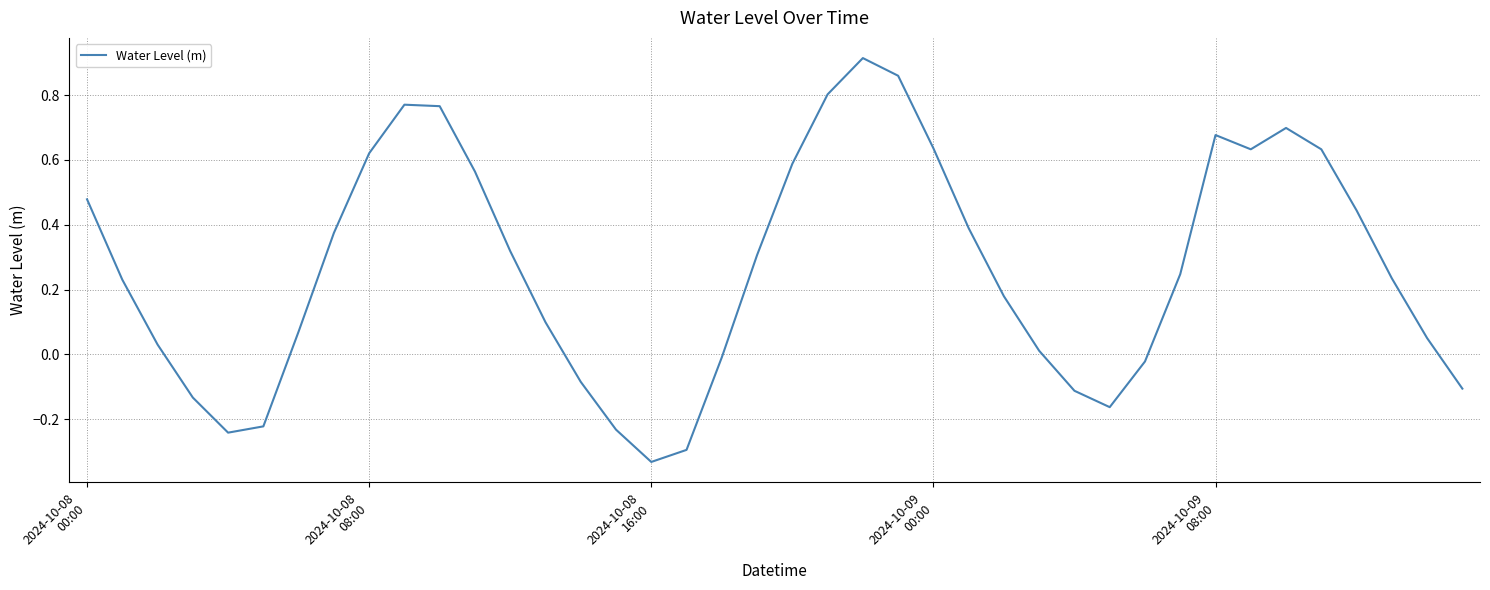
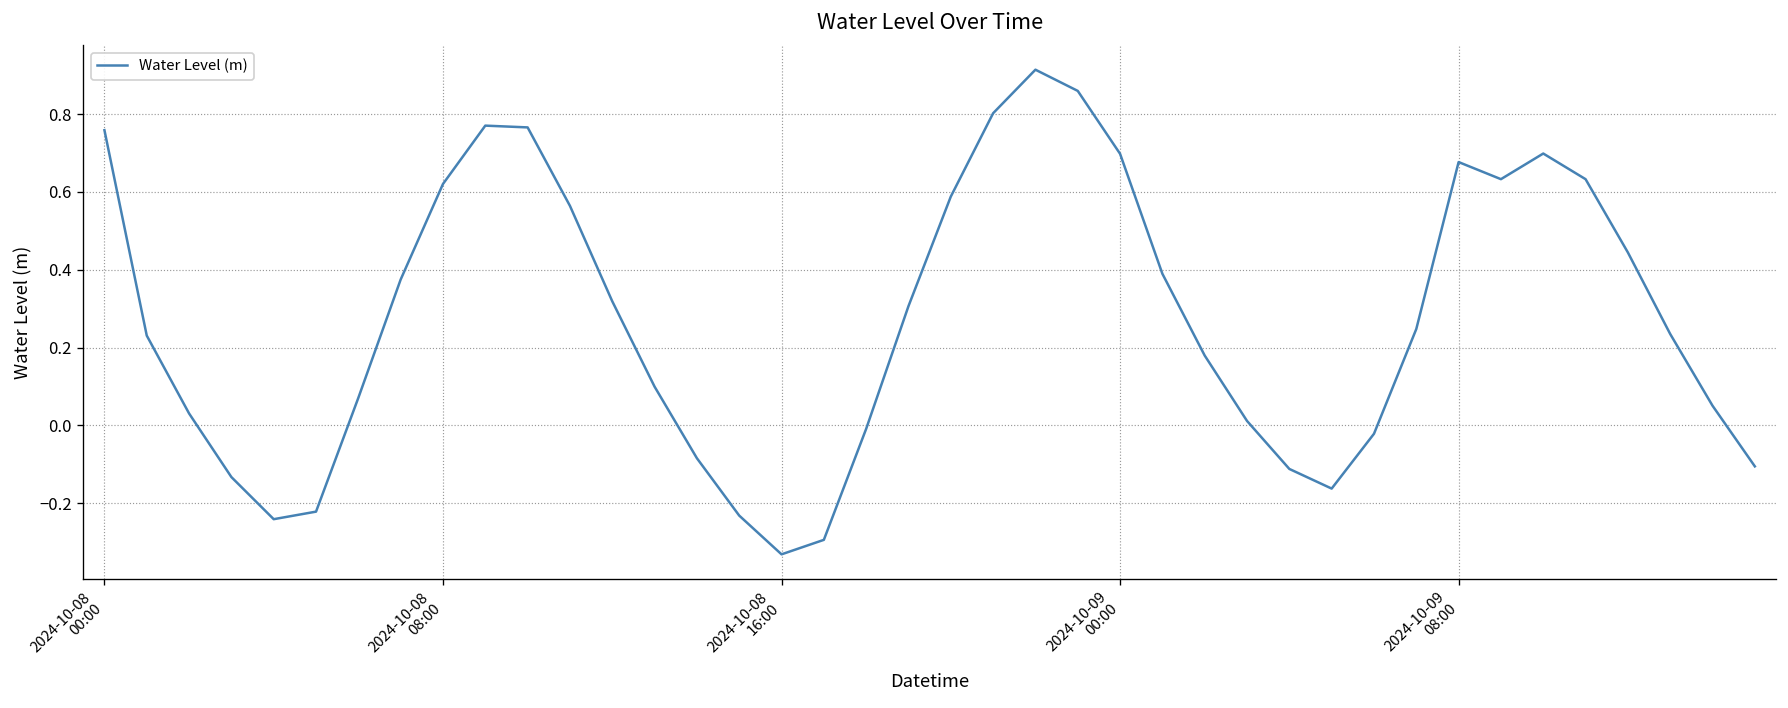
2024-10-08 00:00: 0.48 -> 0.76
2024-10-09 00:00: 0.64 -> 0.70
